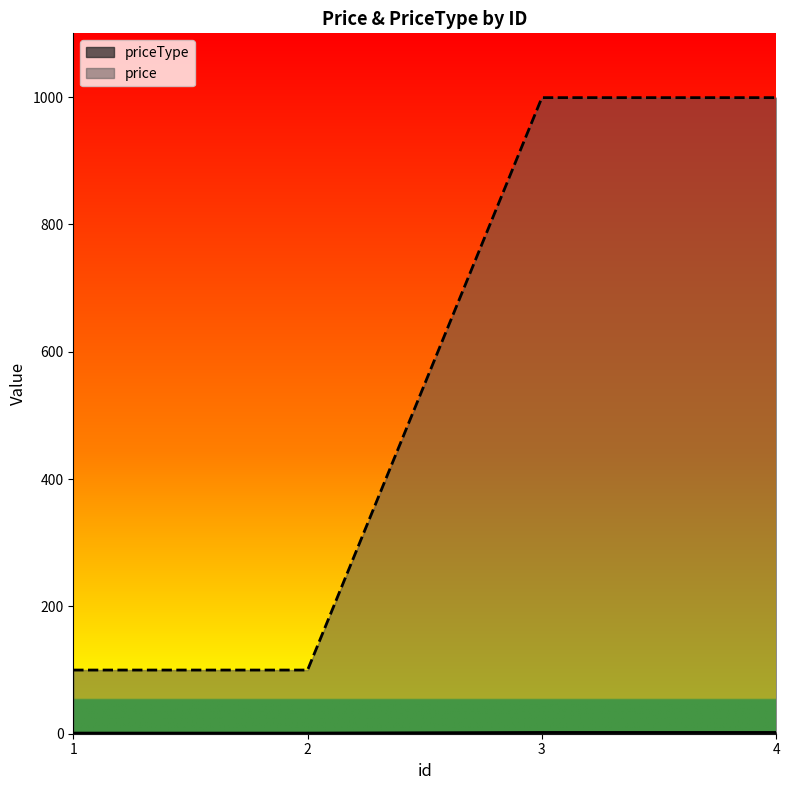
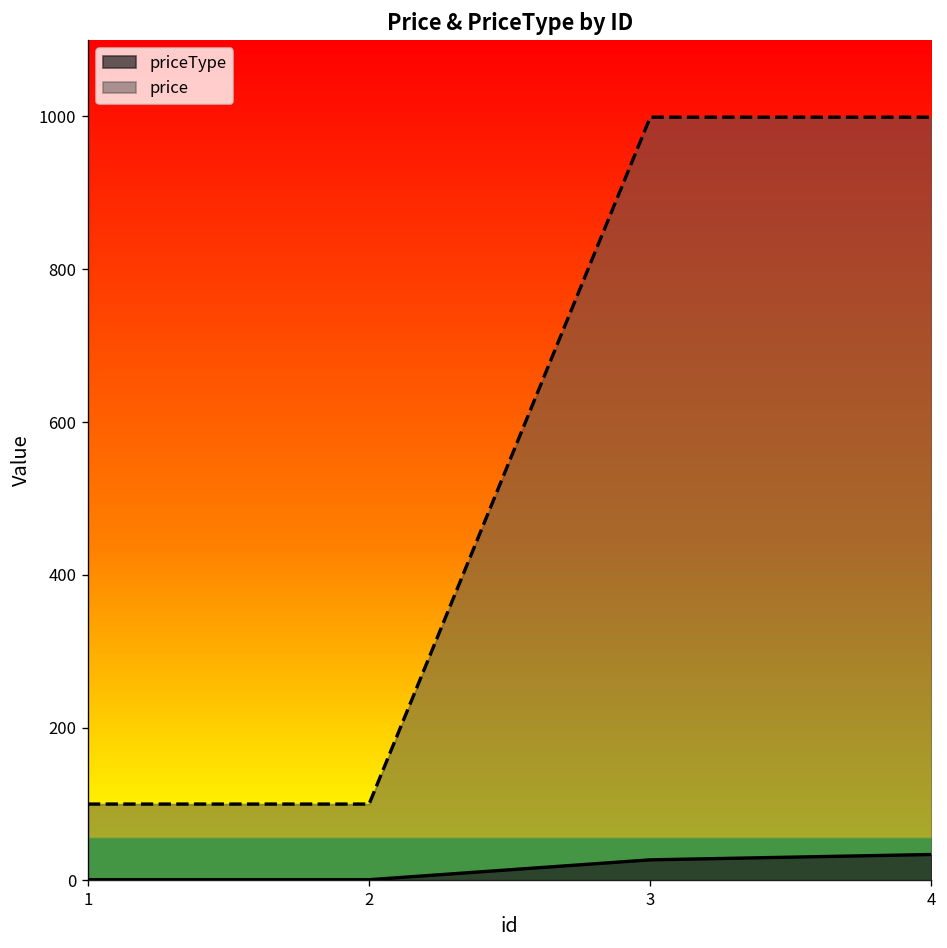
priceType, 3: 0 -> 30
priceType, 4: 0 -> 30
